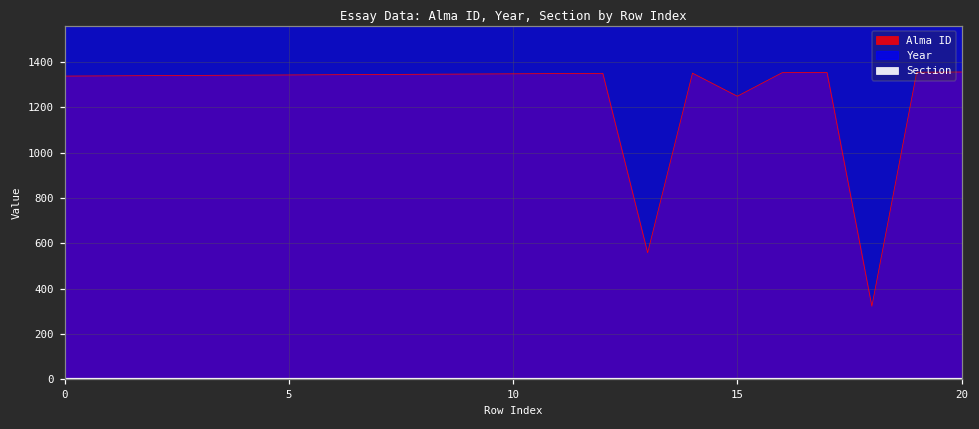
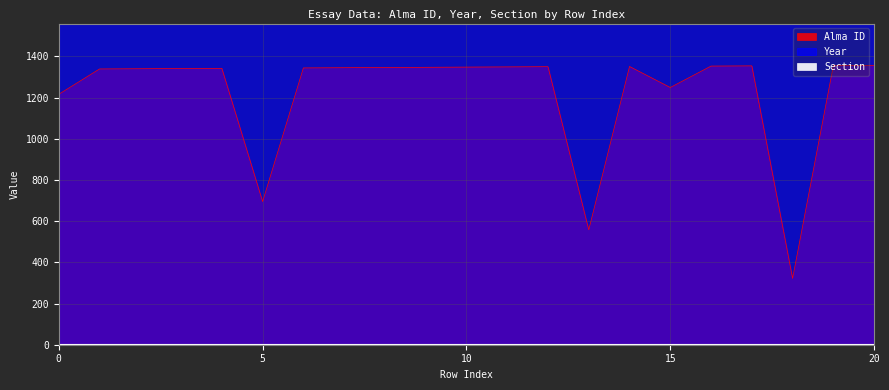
Alma ID, 0: 1340 -> 1220
Alma ID, 5: 1340 -> 700
